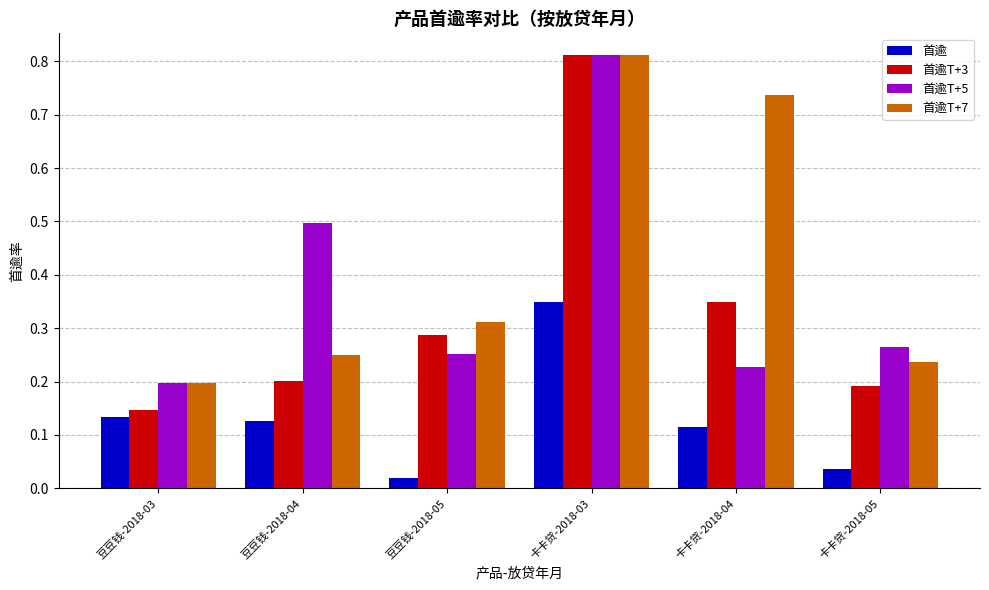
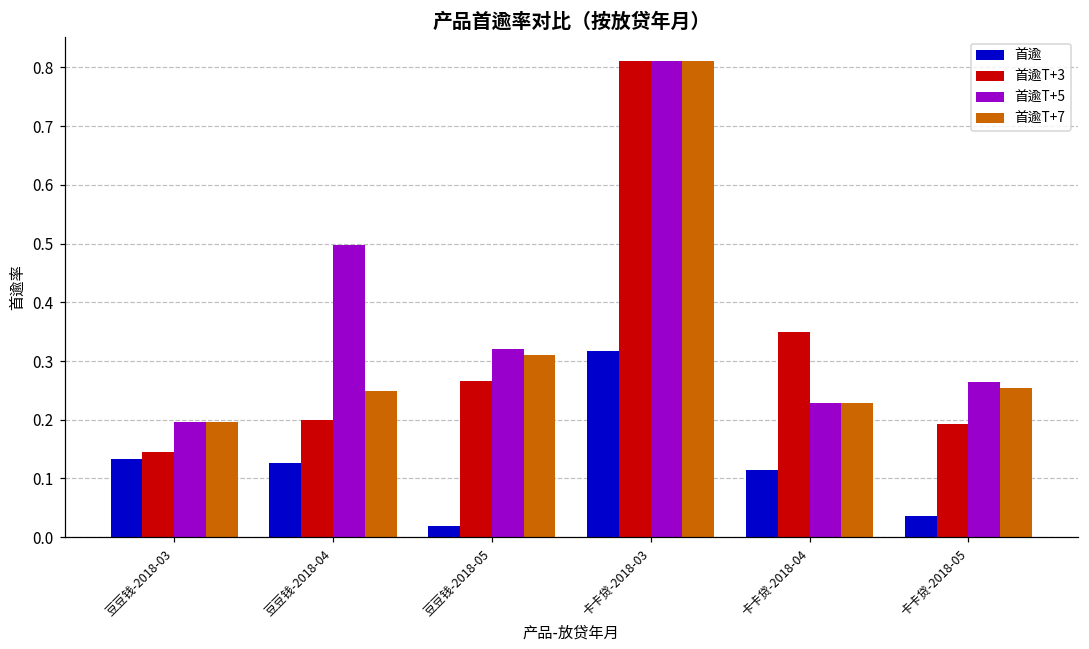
首逾T+3, 豆豆钱-2018-05: 0.29 -> 0.27
首逾T+5, 豆豆钱-2018-05: 0.25 -> 0.32
首逾, 卡卡贷-2018-03: 0.35 -> 0.32
首逾T+7, 卡卡贷-2018-04: 0.74 -> 0.23
首逾T+7, 卡卡贷-2018-05: 0.24 -> 0.25
